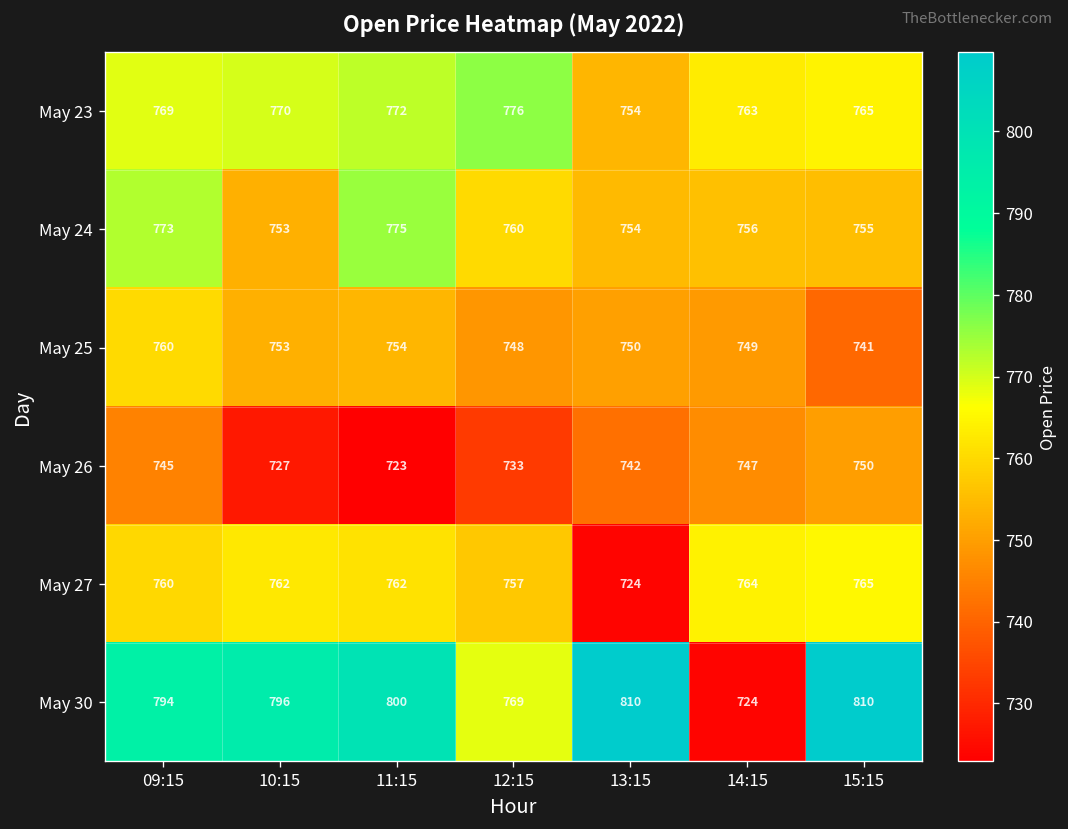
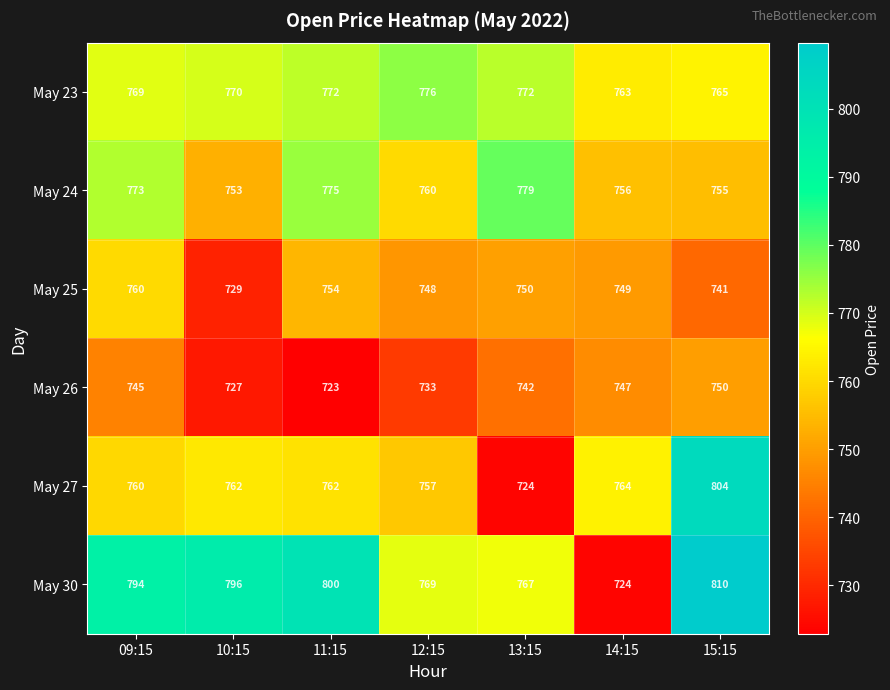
May 23, 13:15: 754 -> 772
May 24, 13:15: 754 -> 779
May 25, 10:15: 753 -> 729
May 27, 15:15: 765 -> 804
May 30, 13:15: 810 -> 767
